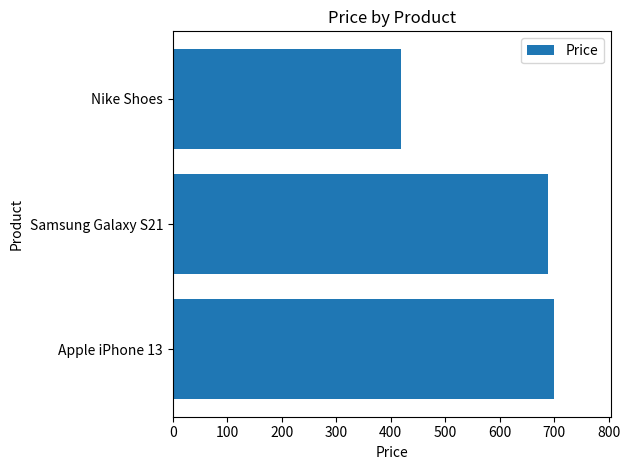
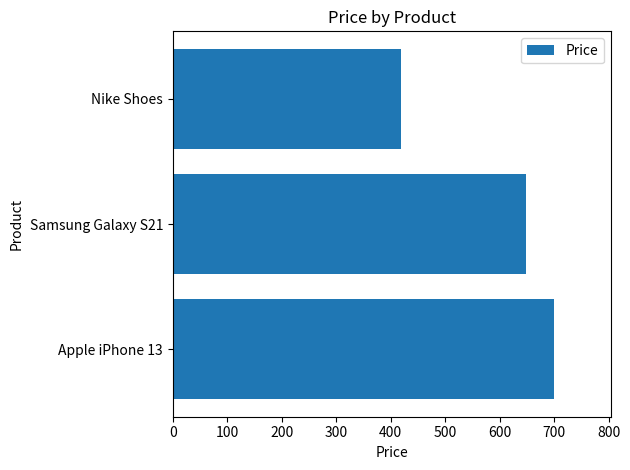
Samsung Galaxy S21: 690 -> 650
